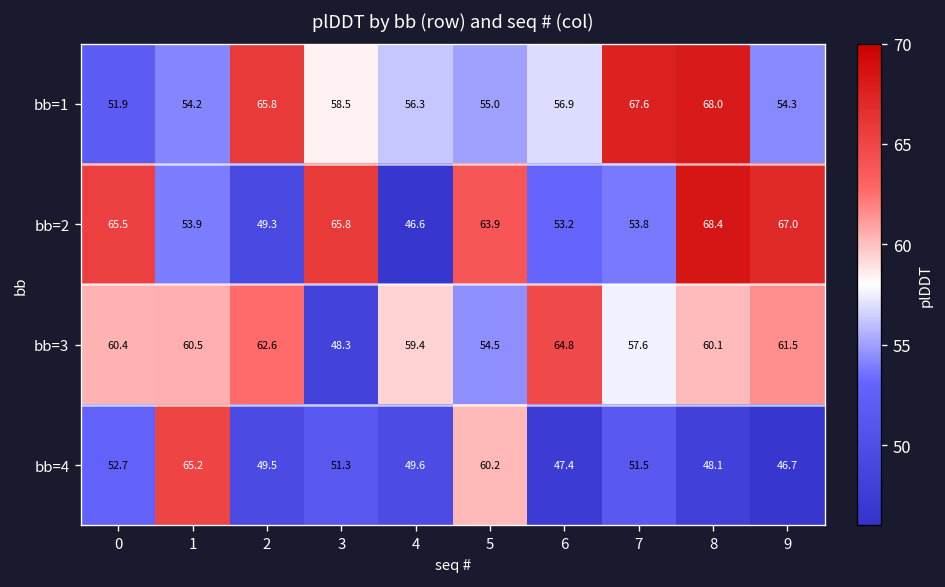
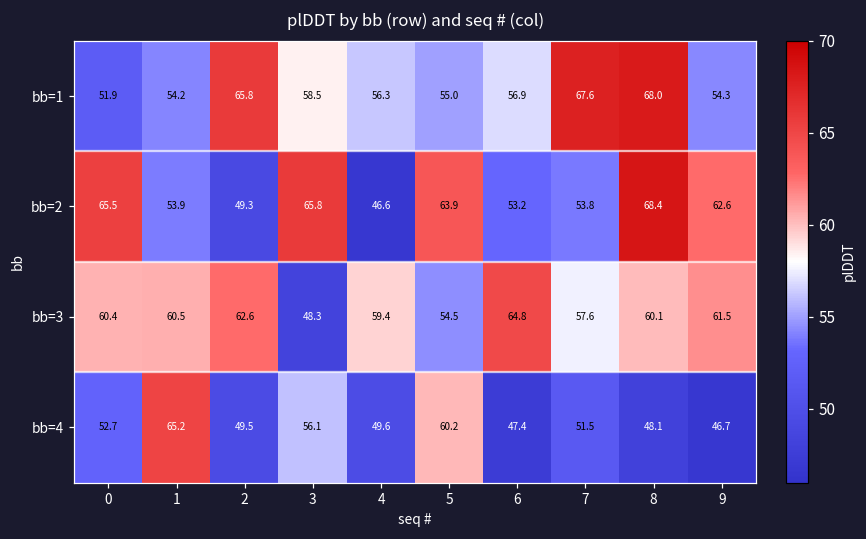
bb=2, 9: 67.0 -> 62.6
bb=4, 3: 51.3 -> 56.1
